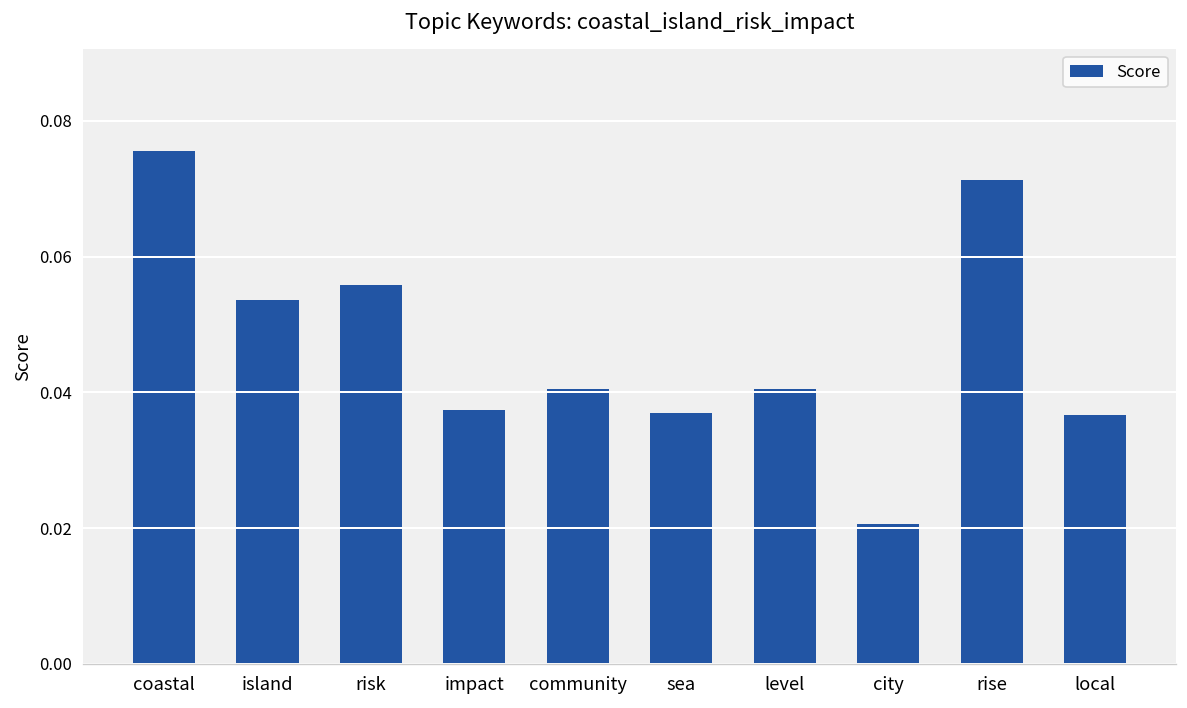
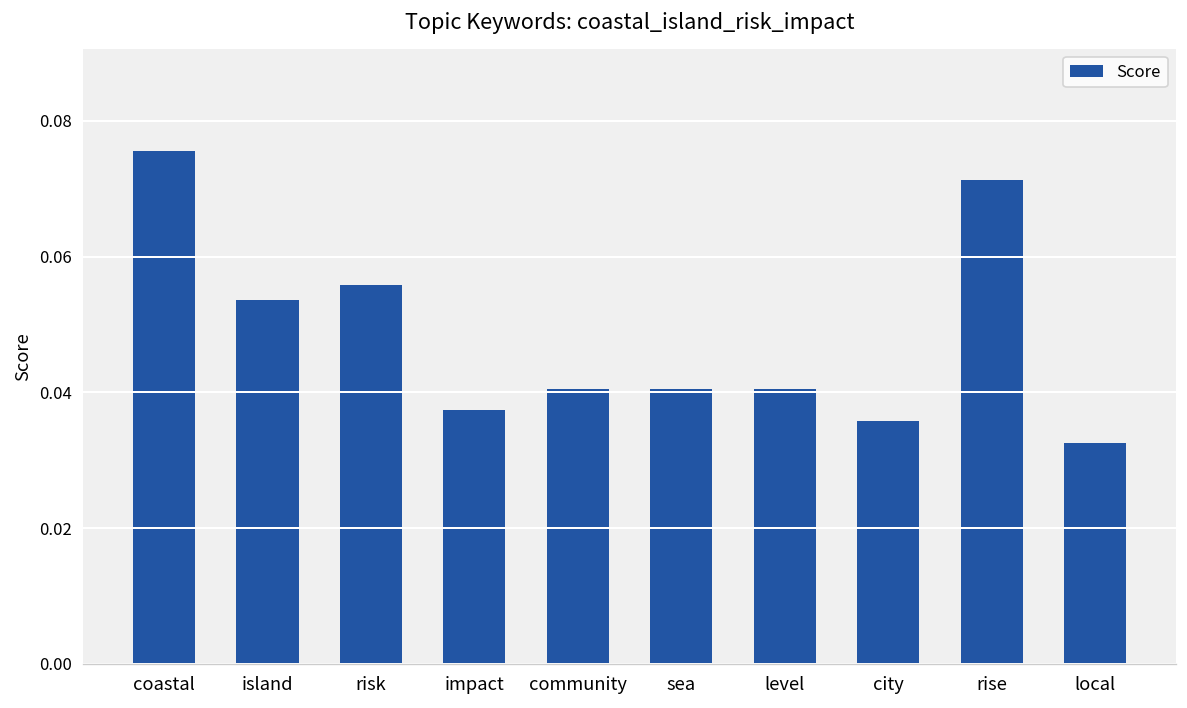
sea: 0.037 -> 0.040
city: 0.021 -> 0.036
local: 0.037 -> 0.033
